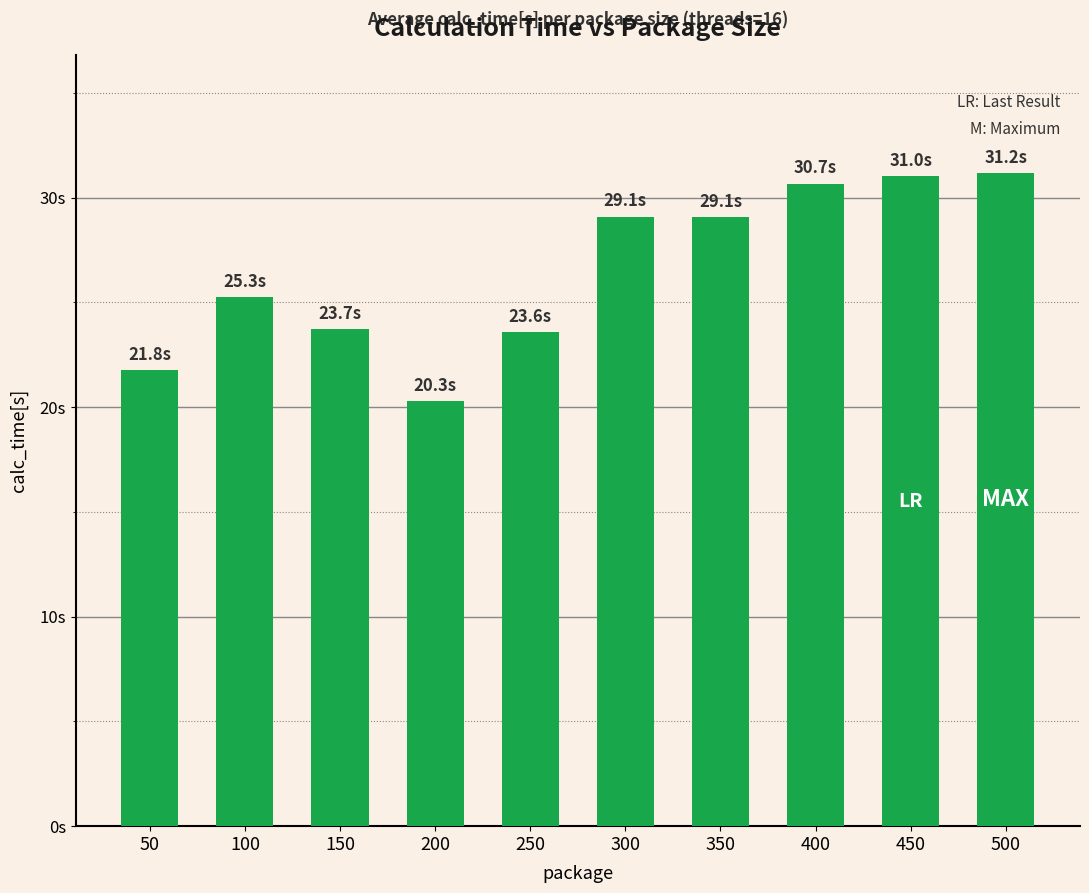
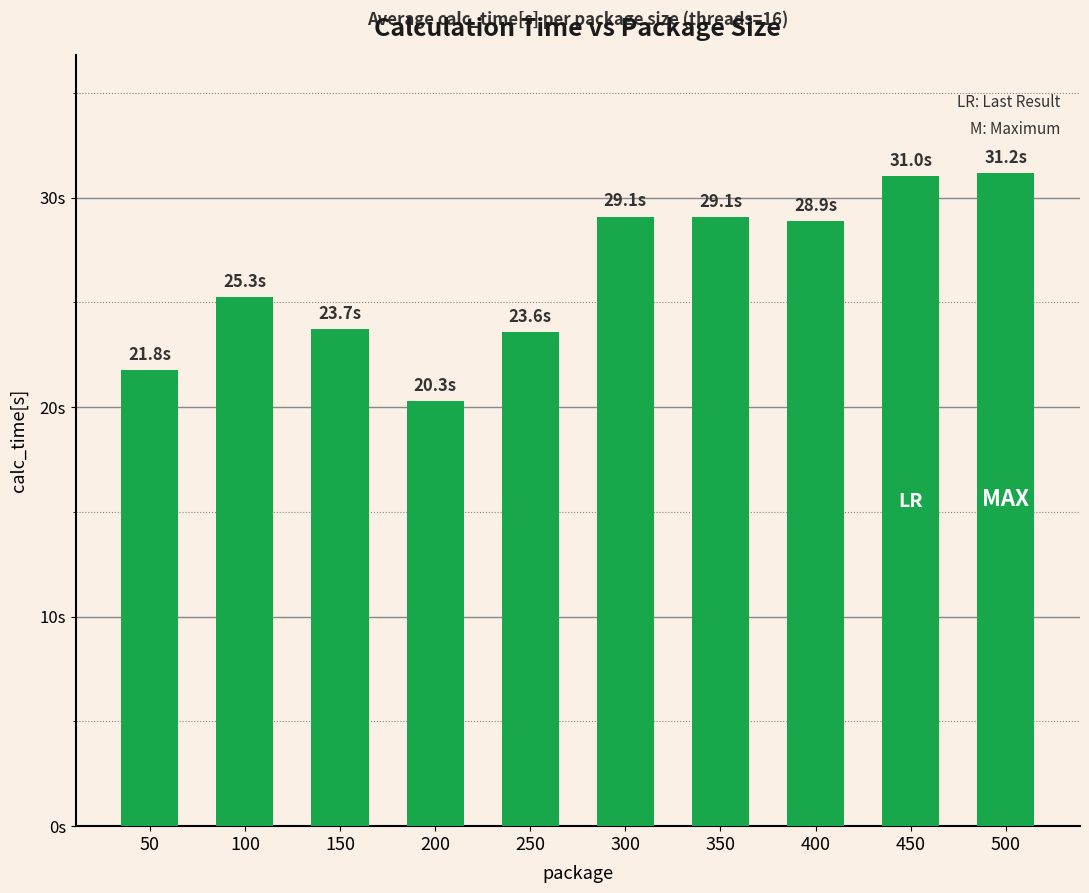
400: 30.7s -> 28.9s
